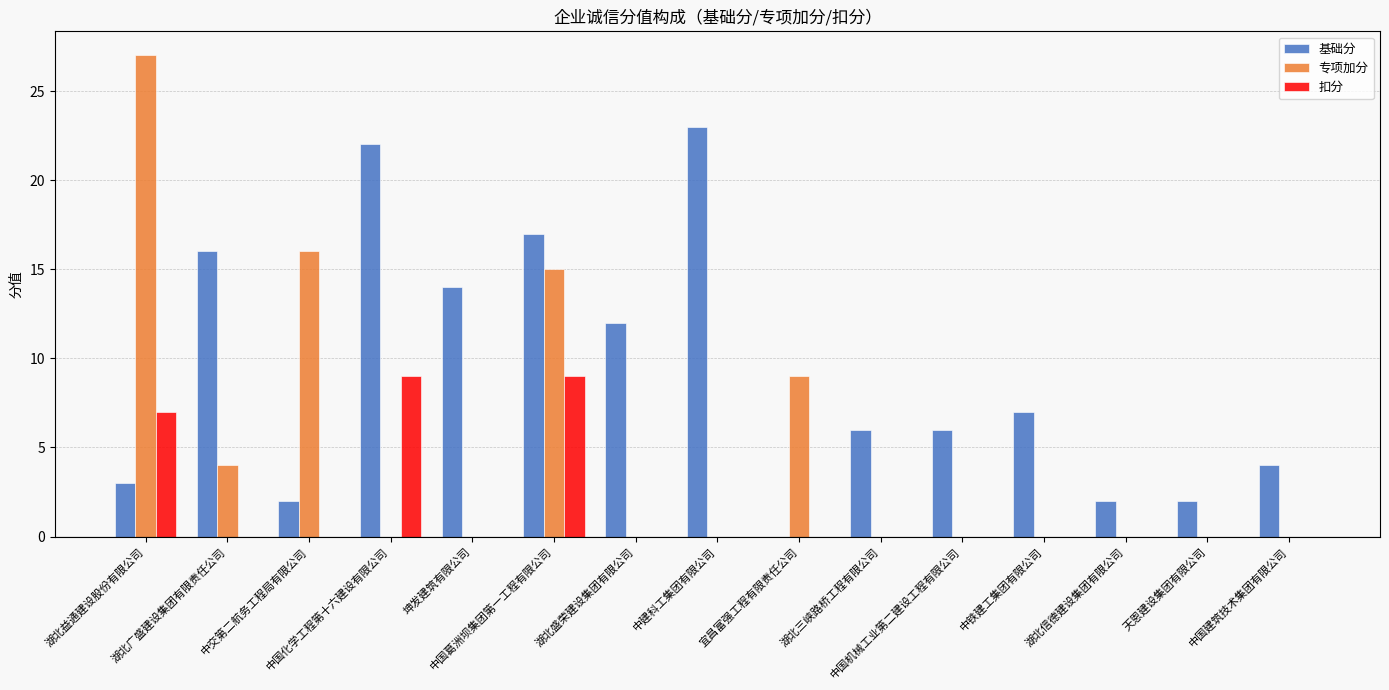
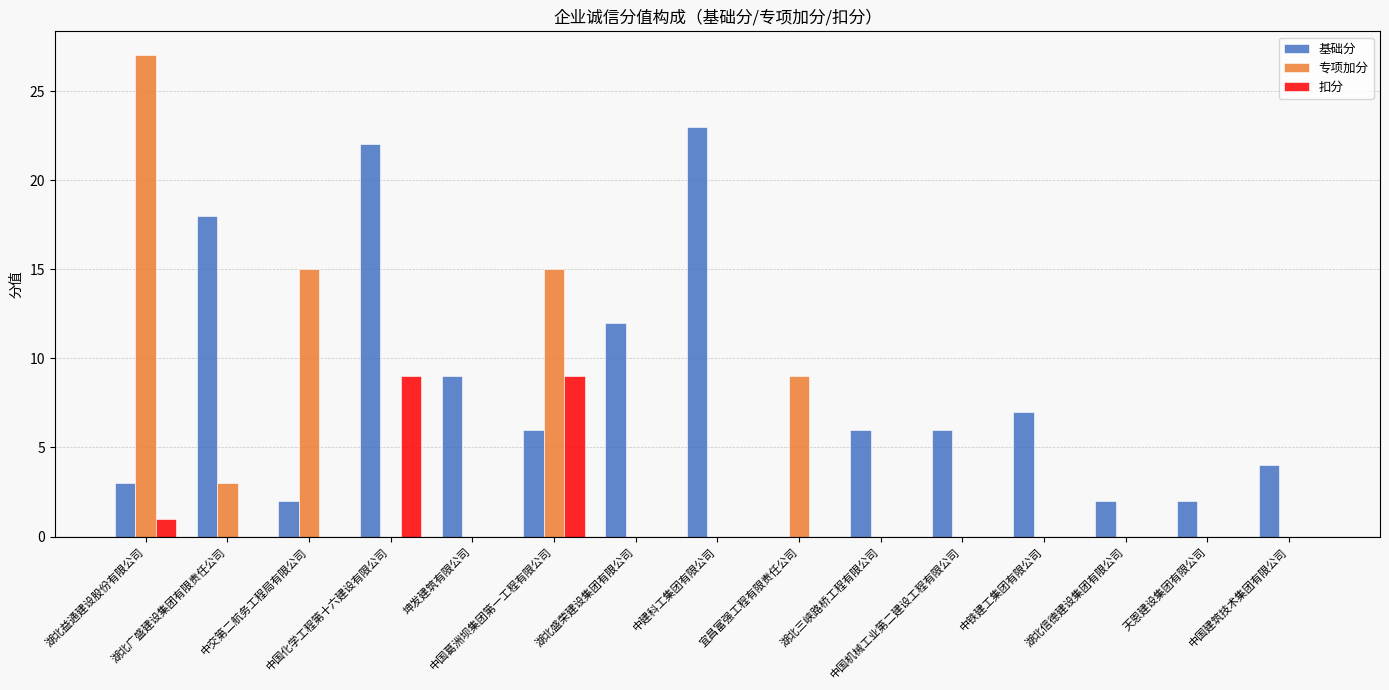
扣分, 湖北益通建设股份有限公司: 7 -> 1
基础分, 湖北广盛建设集团有限责任公司: 16 -> 18
专项加分, 湖北广盛建设集团有限责任公司: 4 -> 3
专项加分, 中交第二航务工程局有限公司: 16 -> 15
基础分, 坤发建筑有限公司: 14 -> 9
基础分, 中国葛洲坝集团第一工程有限公司: 17 -> 6
